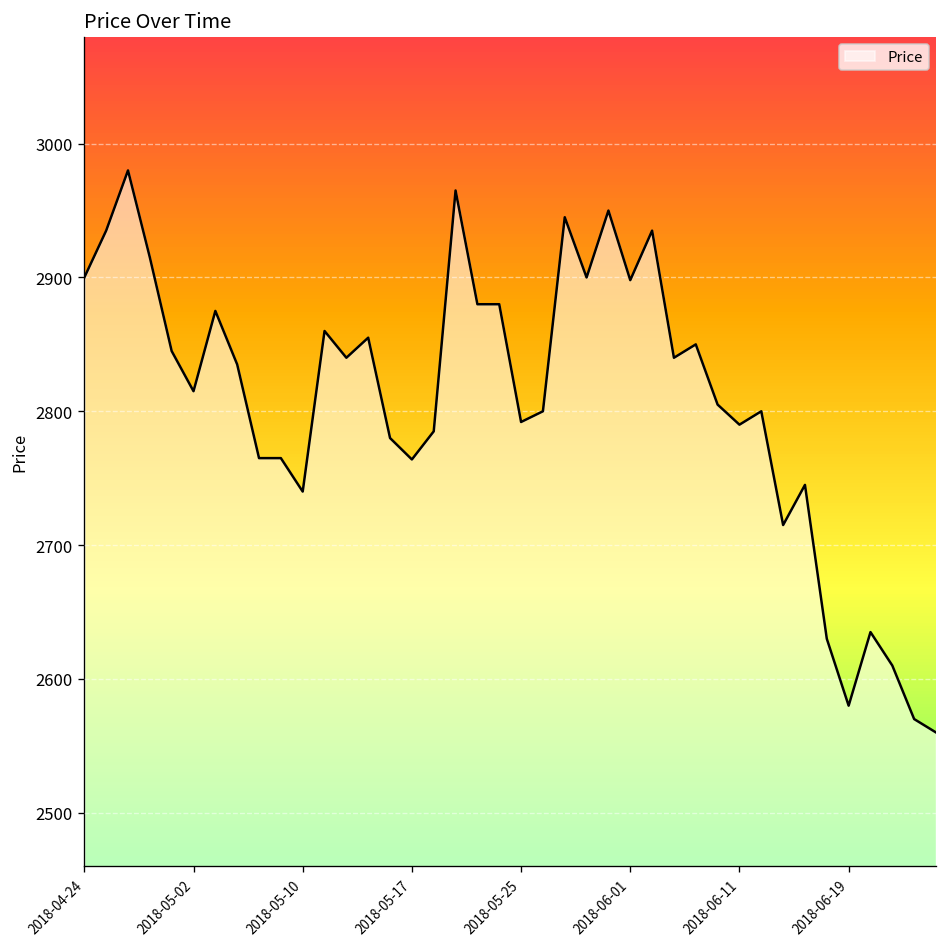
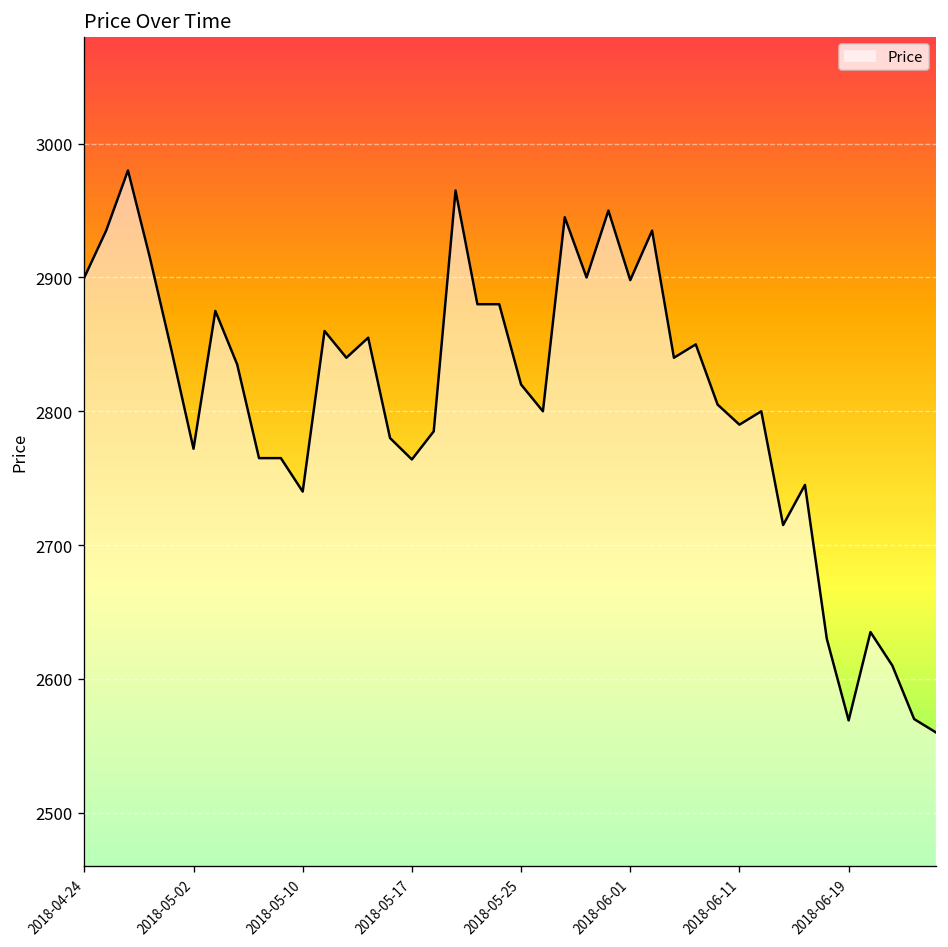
2018-05-02: 2815 -> 2772
2018-05-25: 2792 -> 2820
2018-06-19: 2580 -> 2569
